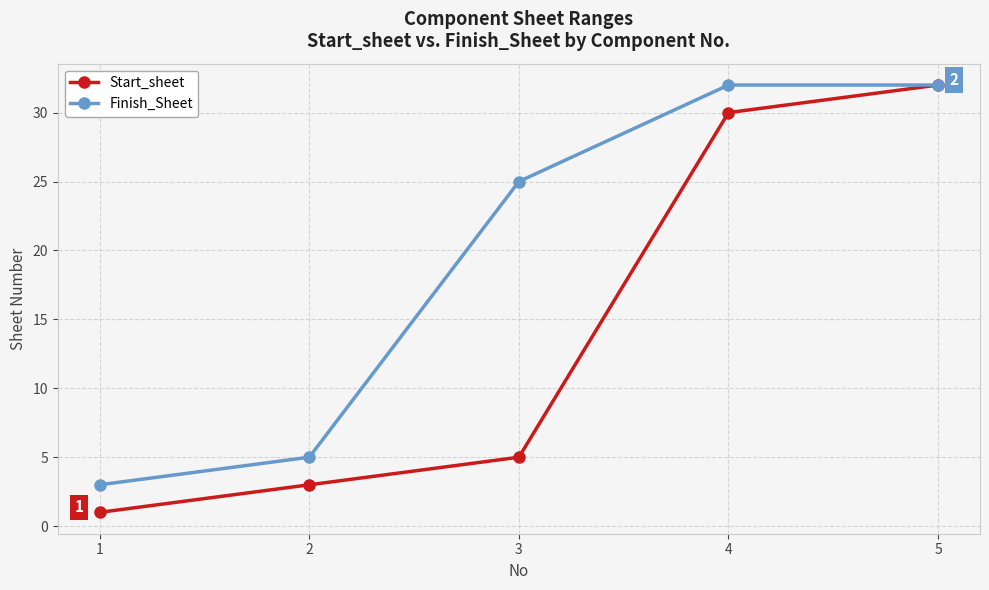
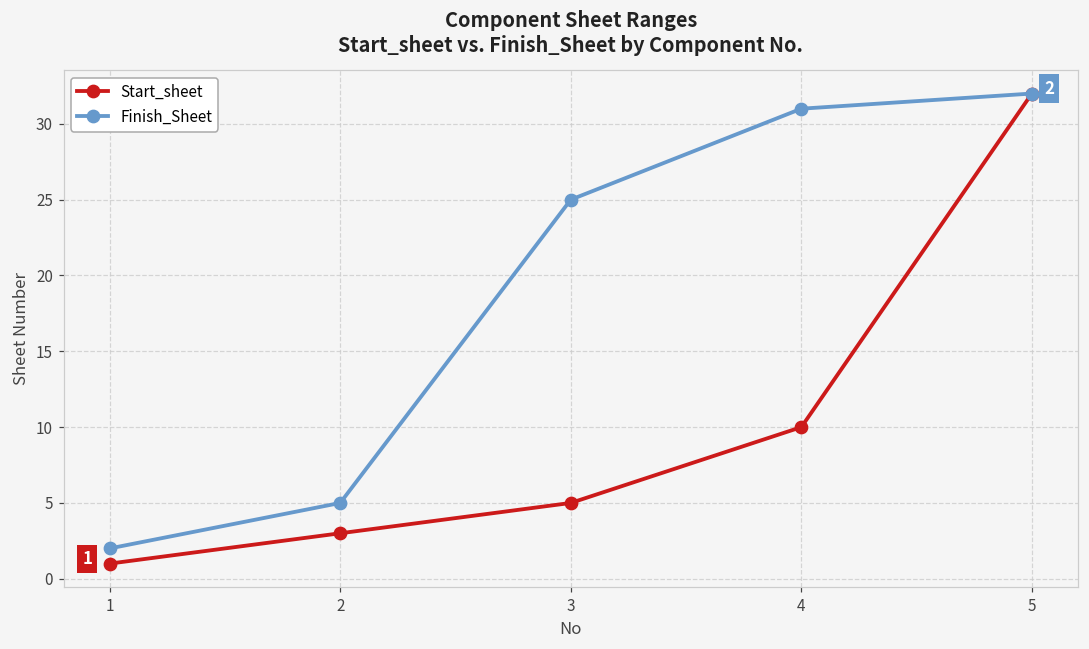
Finish_Sheet, 1: 3 -> 2
Start_sheet, 4: 30 -> 10
Finish_Sheet, 4: 32 -> 31
